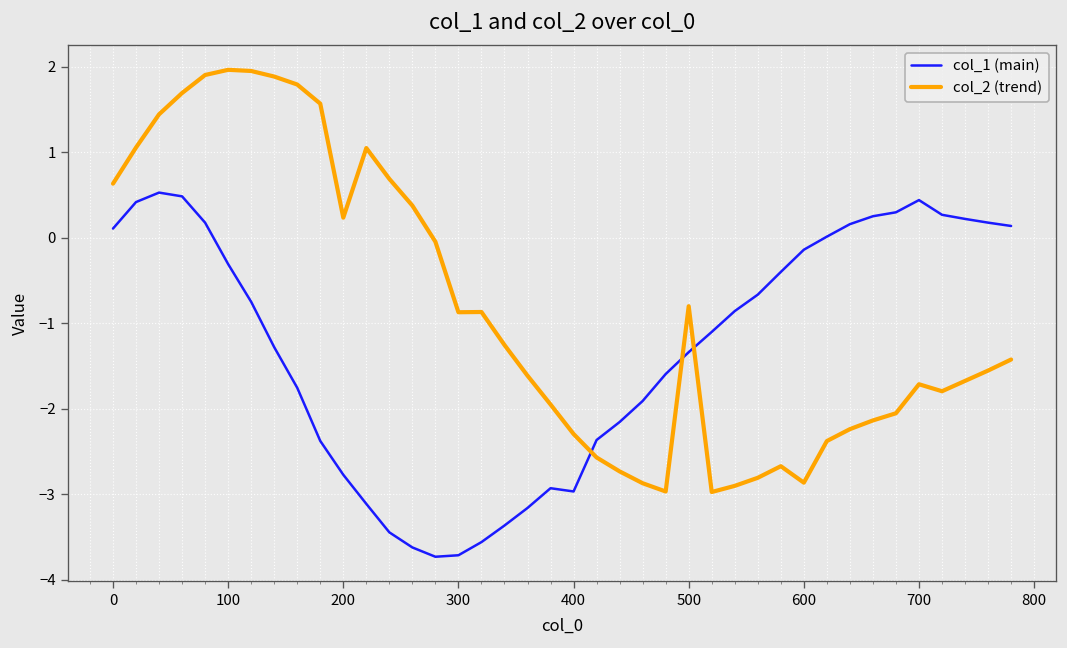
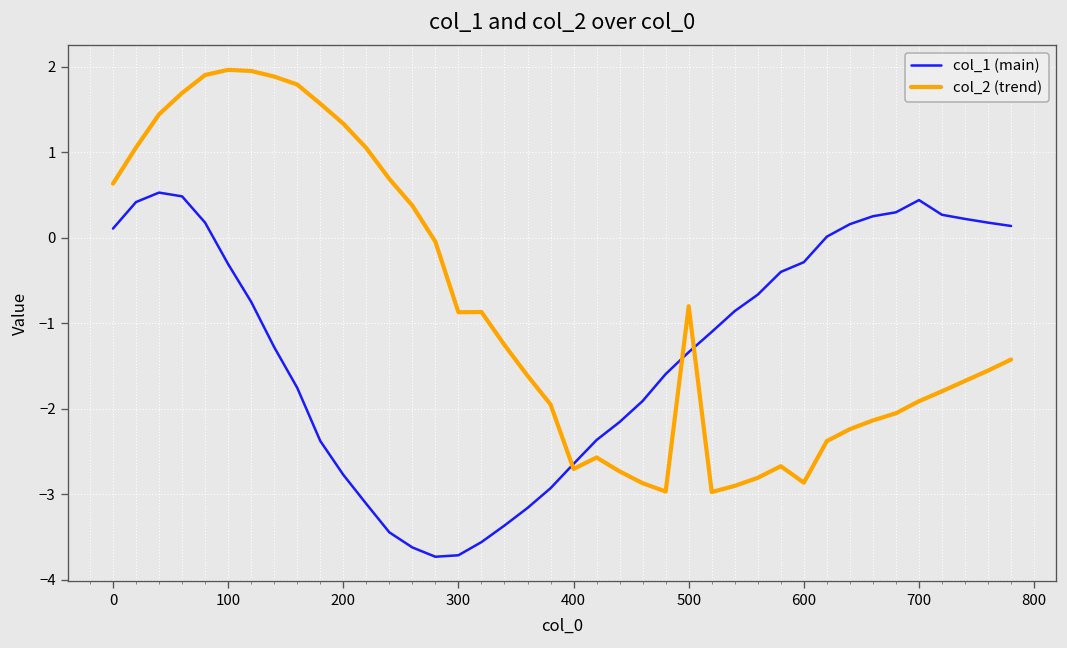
col_2 (trend), 200: 0.2 -> 1.3
col_1 (main), 400: -3.0 -> -2.6
col_2 (trend), 400: -2.3 -> -2.7
col_1 (main), 600: -0.1 -> -0.3
col_2 (trend), 700: -1.7 -> -1.9
